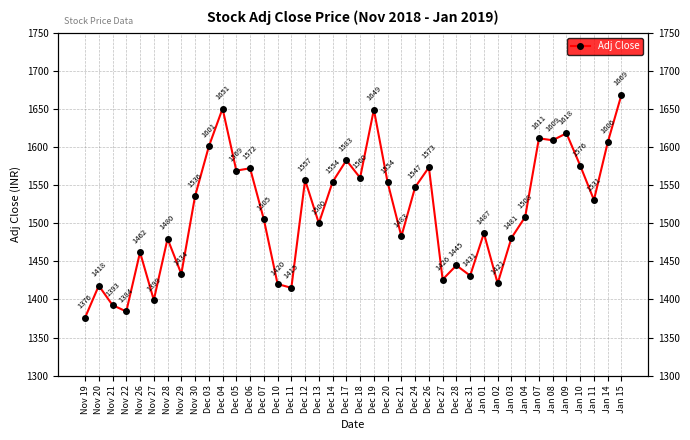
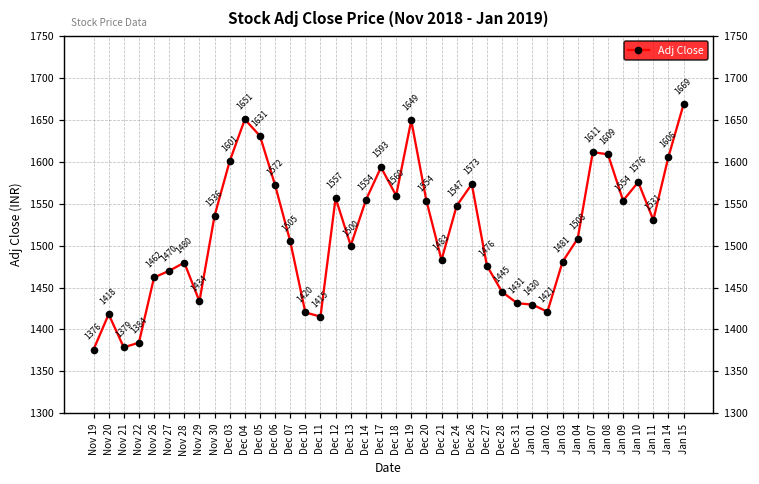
Nov 21: 1393 -> 1379
Nov 27: 1399 -> 1470
Dec 05: 1569 -> 1631
Dec 17: 1583 -> 1593
Dec 27: 1426 -> 1476
Jan 01: 1487 -> 1430
Jan 09: 1618 -> 1554
